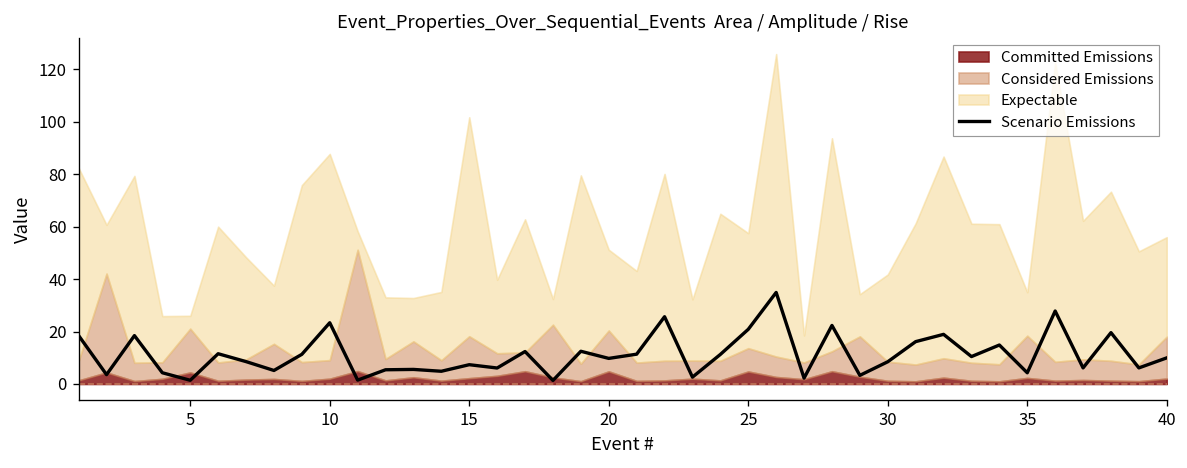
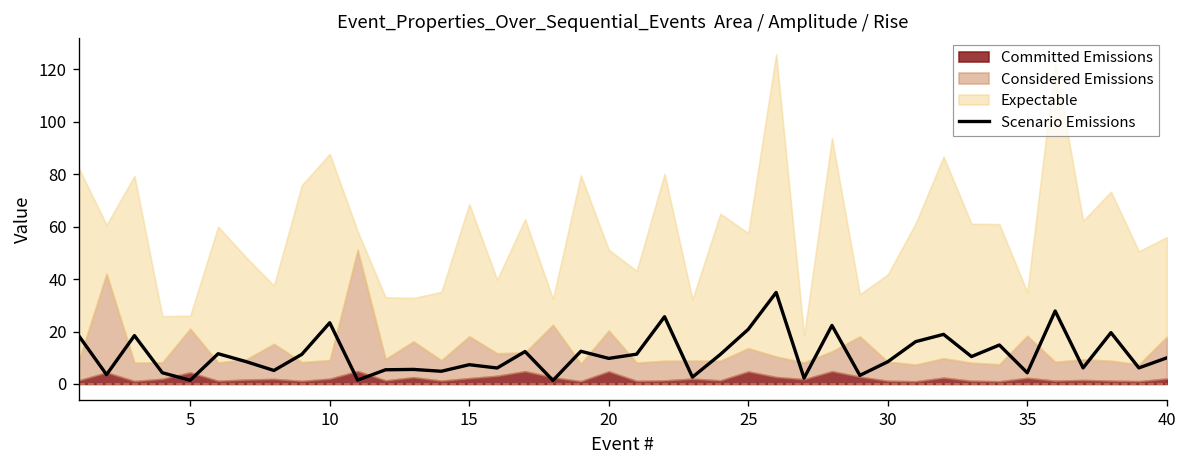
Expectable, 15: 84 -> 50
